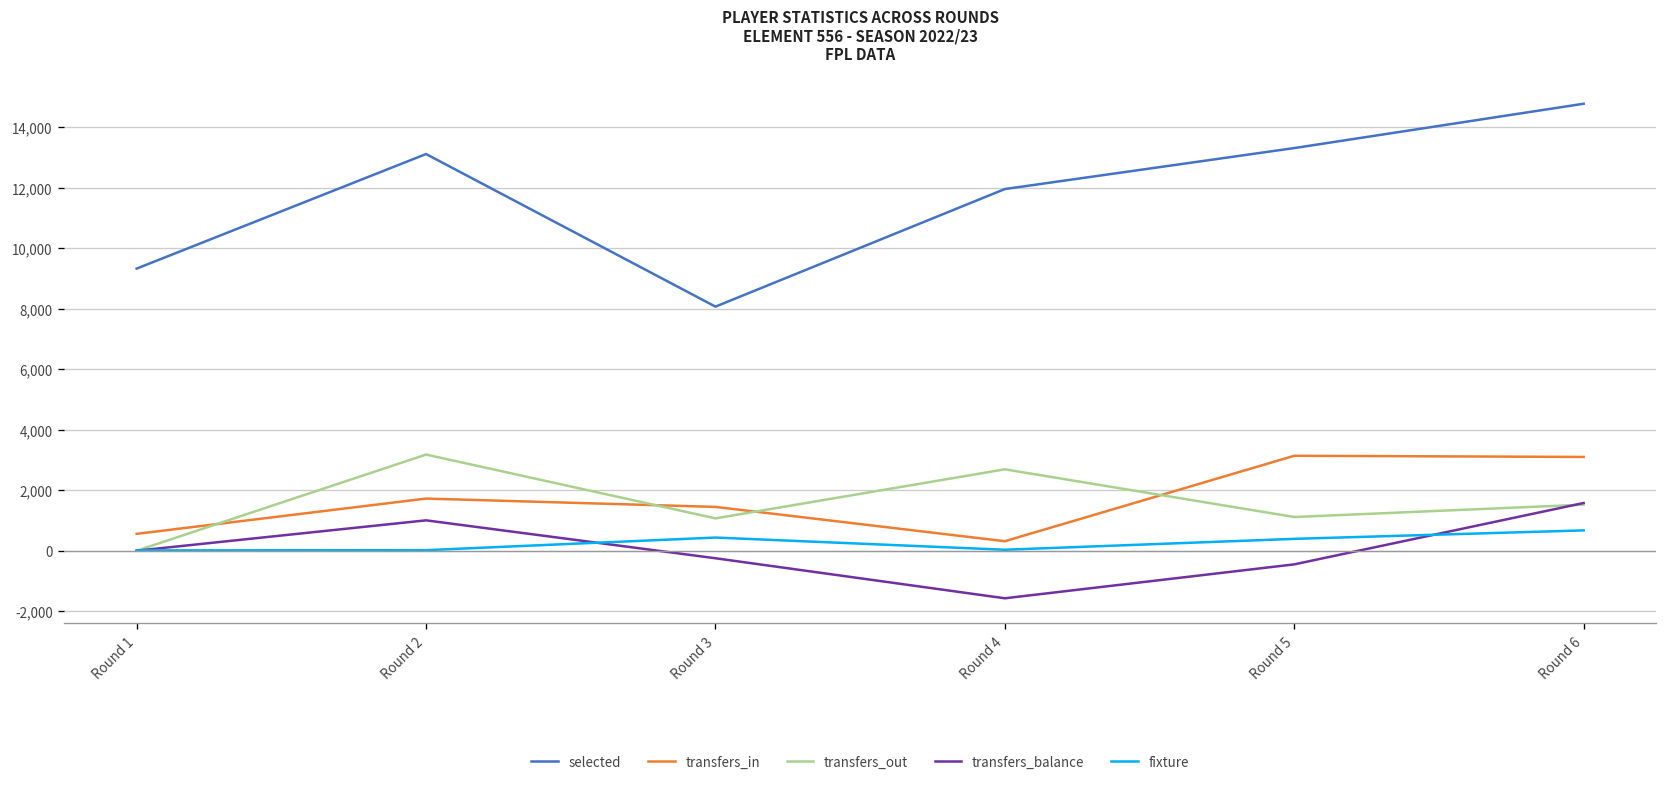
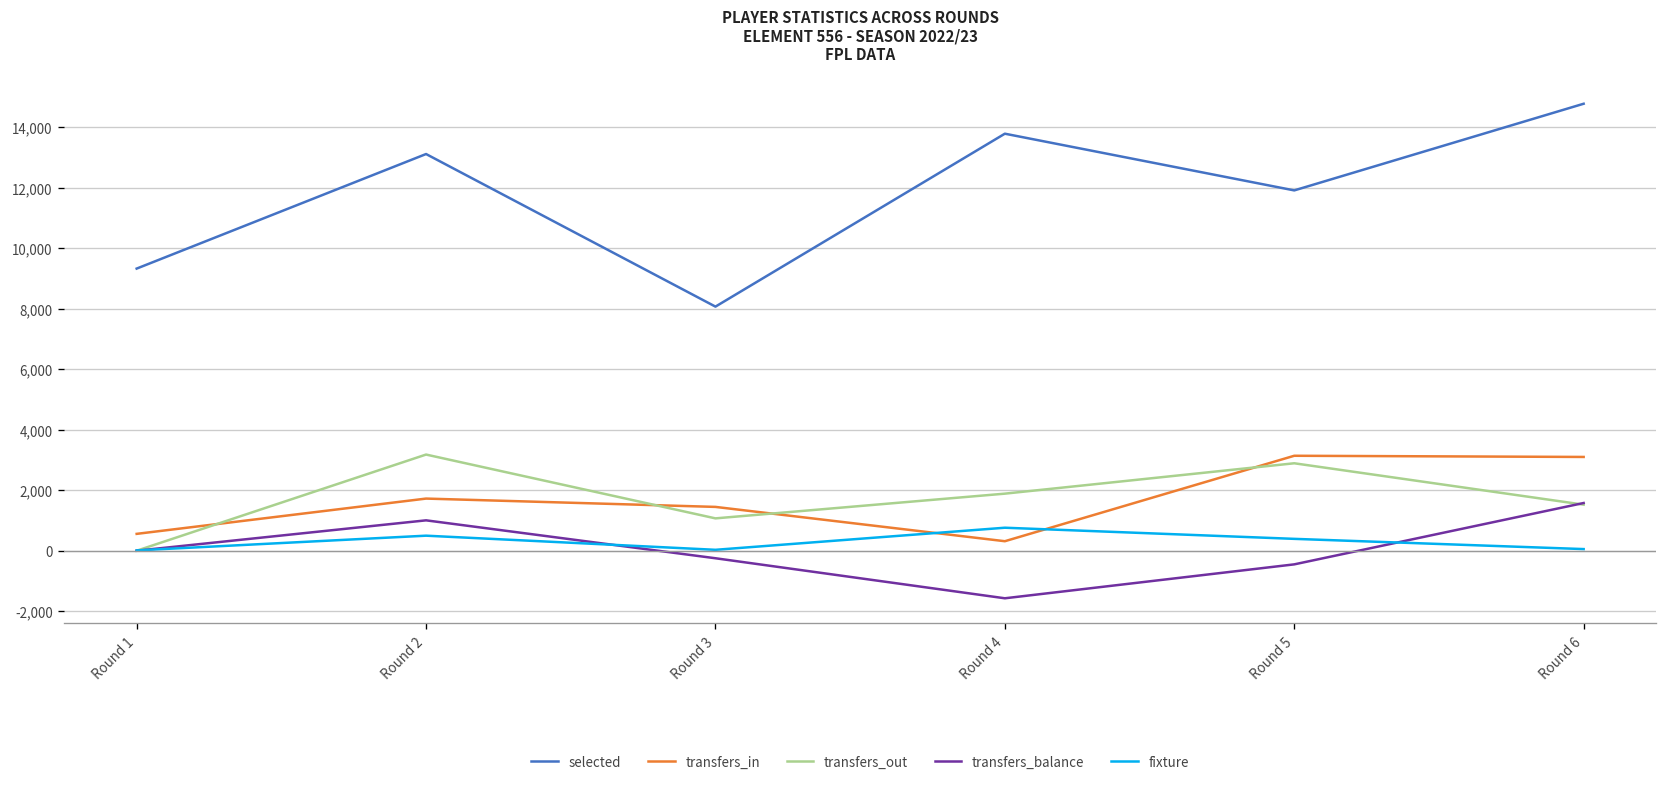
fixture, Round 2: 0 -> 500
fixture, Round 3: 400 -> 0
selected, Round 4: 12,000 -> 13,800
transfers_out, Round 4: 2,700 -> 1,900
fixture, Round 4: 0 -> 800
selected, Round 5: 13,300 -> 11,900
transfers_out, Round 5: 1,100 -> 2,900
fixture, Round 6: 700 -> 100
